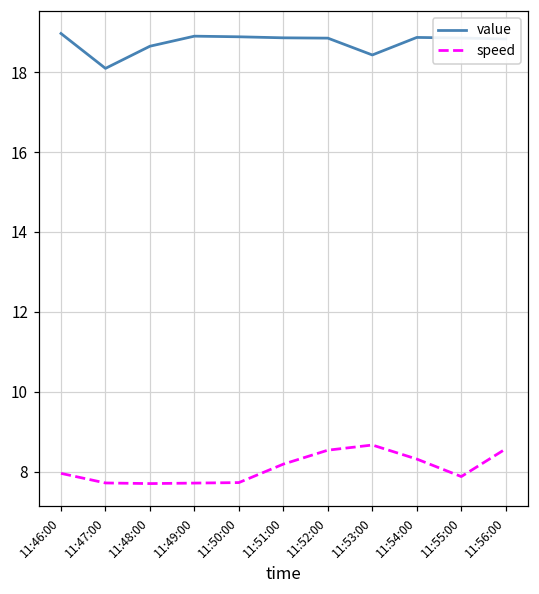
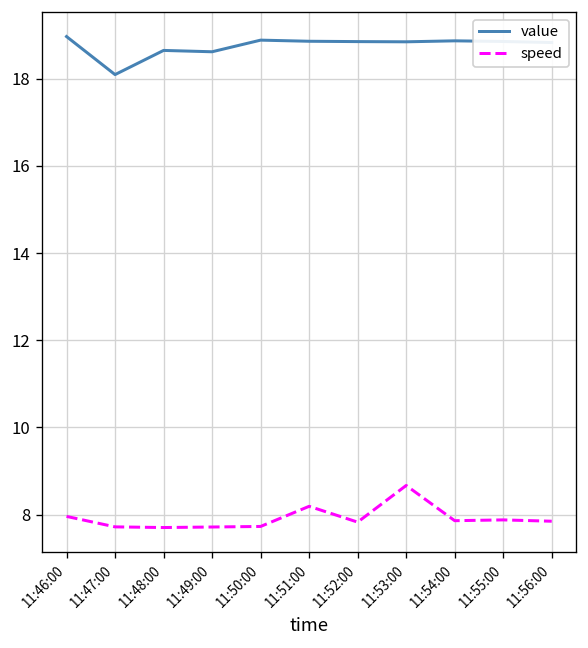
value, 11:49:00: 18.9 -> 18.6
speed, 11:52:00: 8.5 -> 7.8
value, 11:53:00: 18.4 -> 18.8
speed, 11:54:00: 8.3 -> 7.9
speed, 11:56:00: 8.6 -> 7.8
